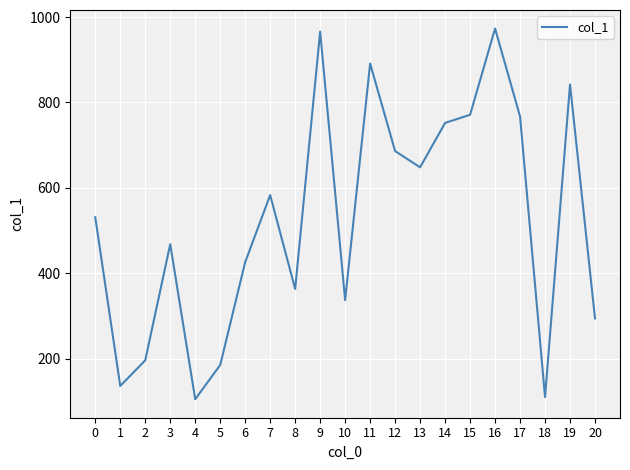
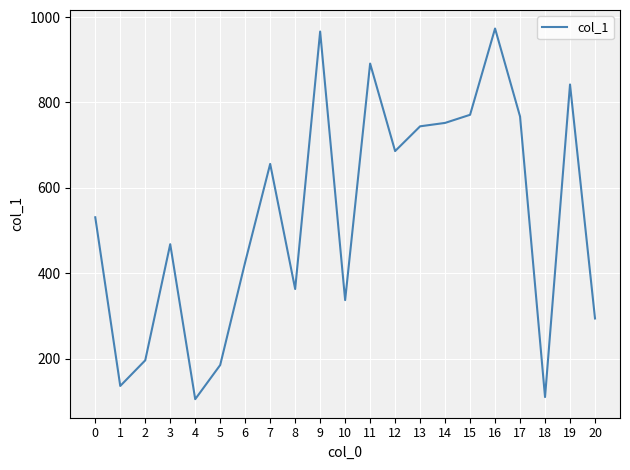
7: 580 -> 660
13: 650 -> 740
